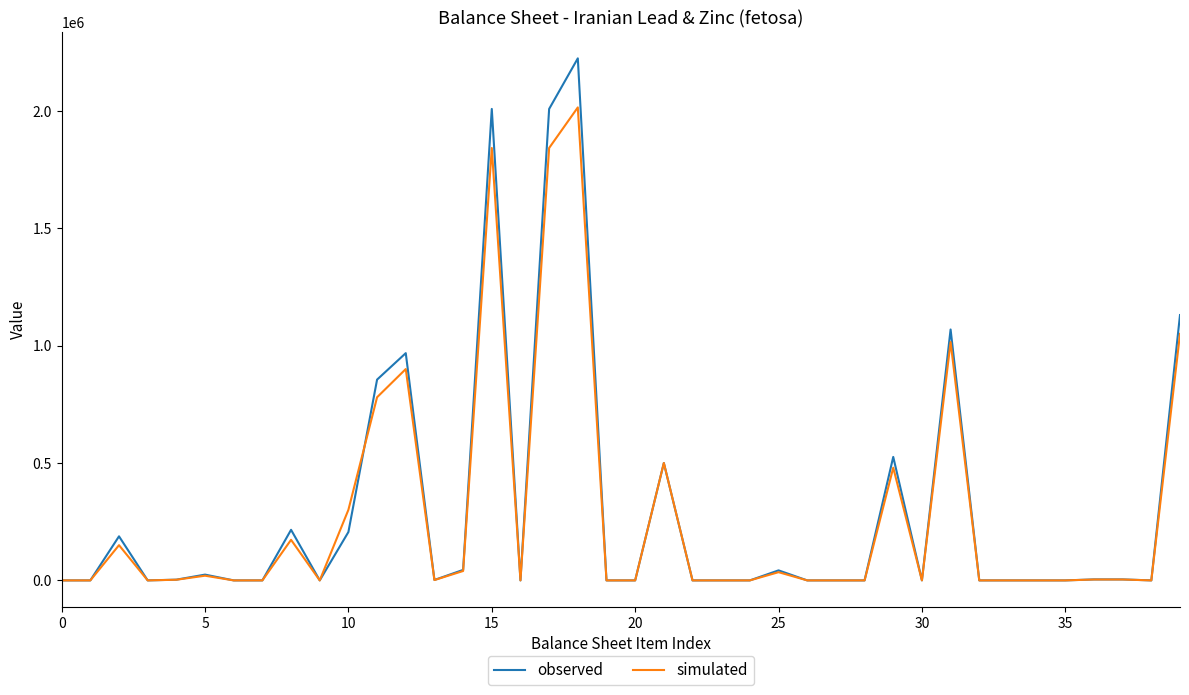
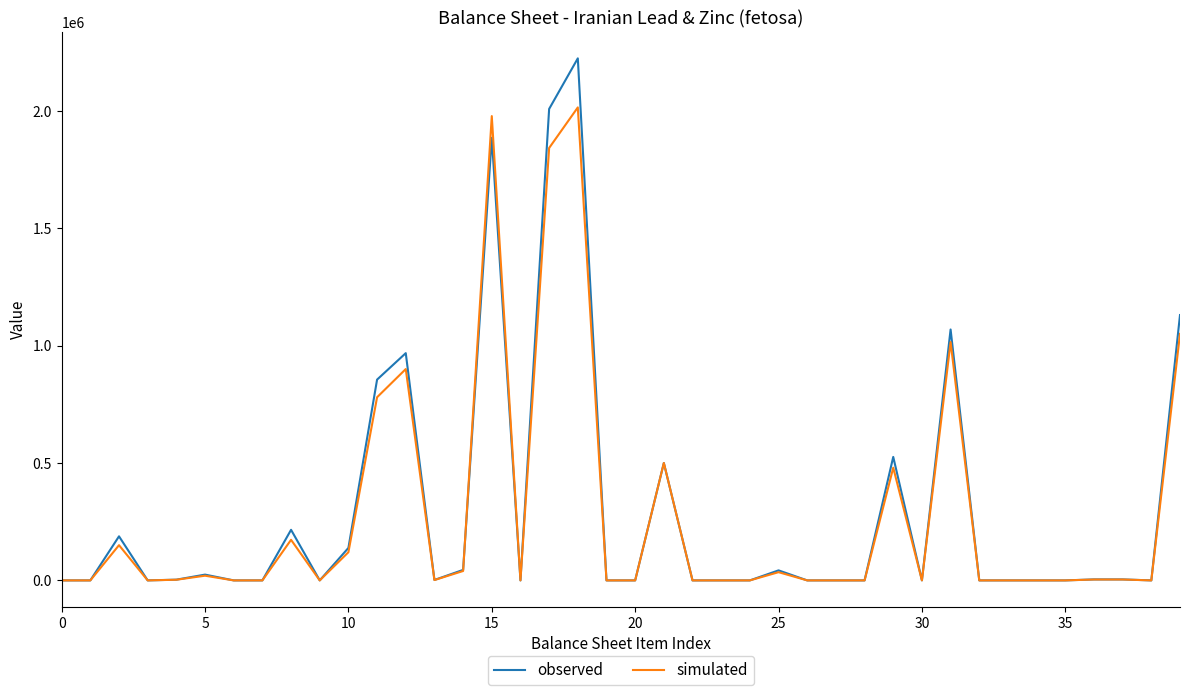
observed, 10: 210000 -> 140000
simulated, 10: 300000 -> 120000
observed, 15: 2010000 -> 1880000
simulated, 15: 1840000 -> 1980000
